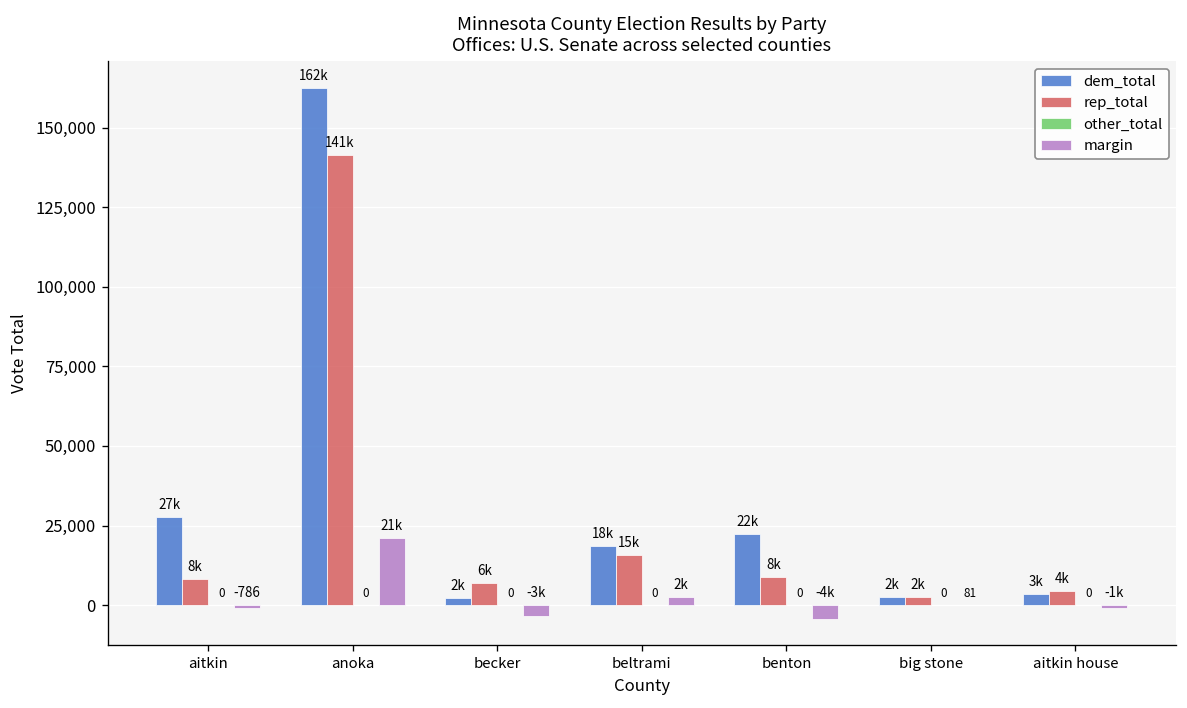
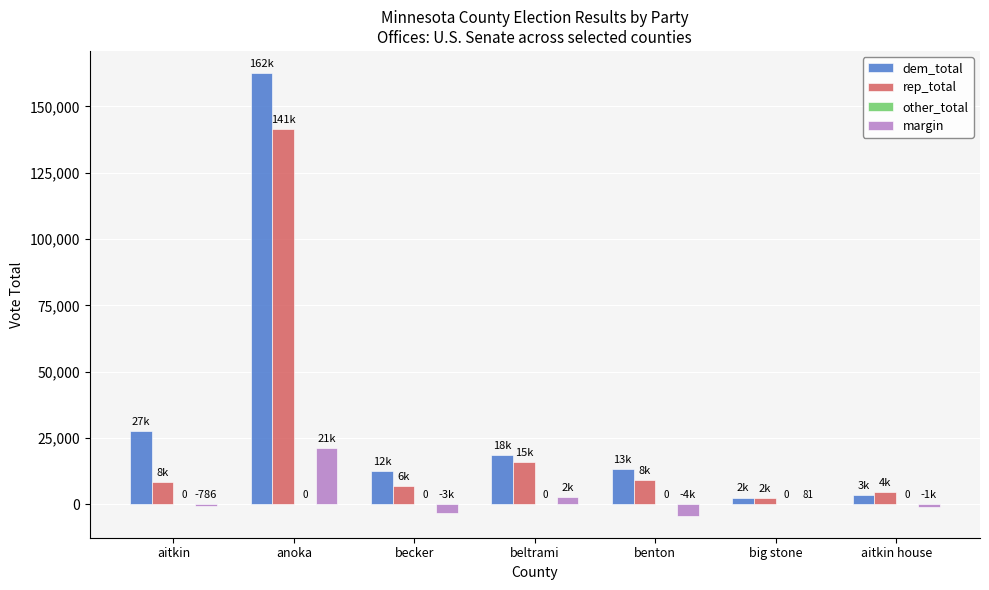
dem_total, becker: 2k -> 12k
dem_total, benton: 22k -> 13k
